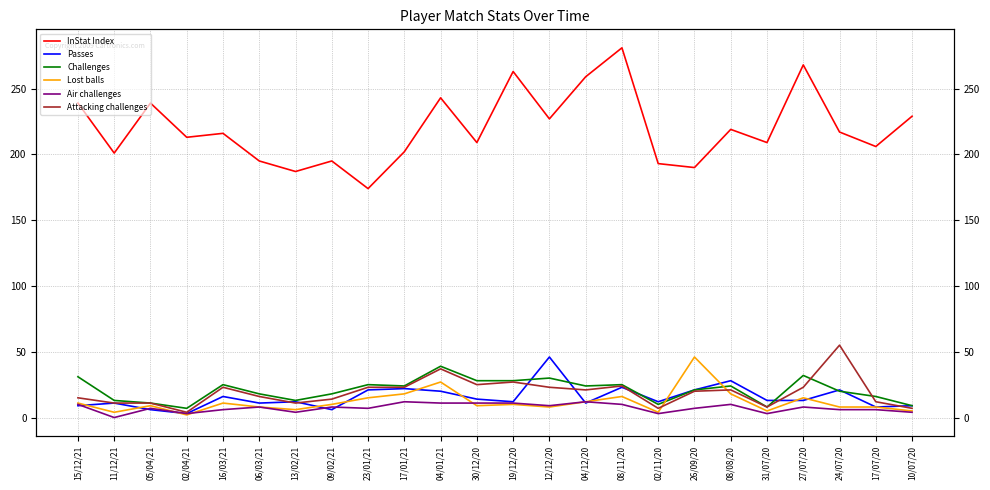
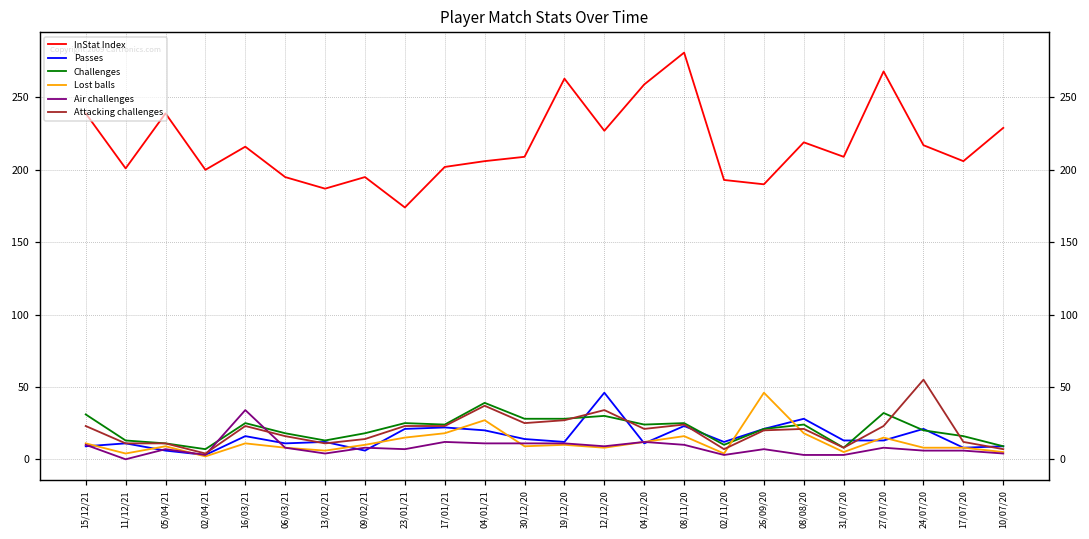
Attacking challenges, 15/12/21: 15 -> 23
InStat Index, 02/04/21: 213 -> 200
Air challenges, 16/03/21: 6 -> 34
InStat Index, 04/01/21: 243 -> 206
Attacking challenges, 12/12/20: 23 -> 34
Air challenges, 08/08/20: 10 -> 3
